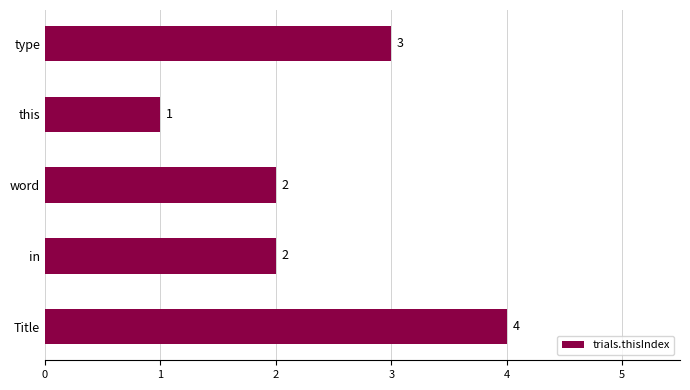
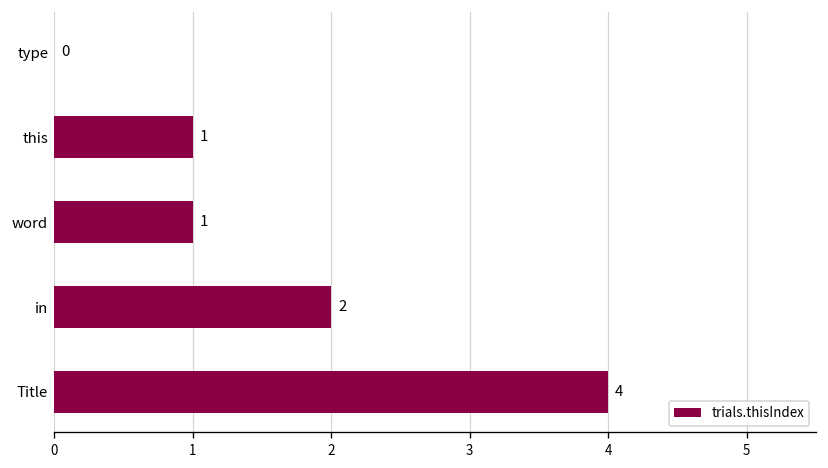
type: 3 -> 0
word: 2 -> 1
